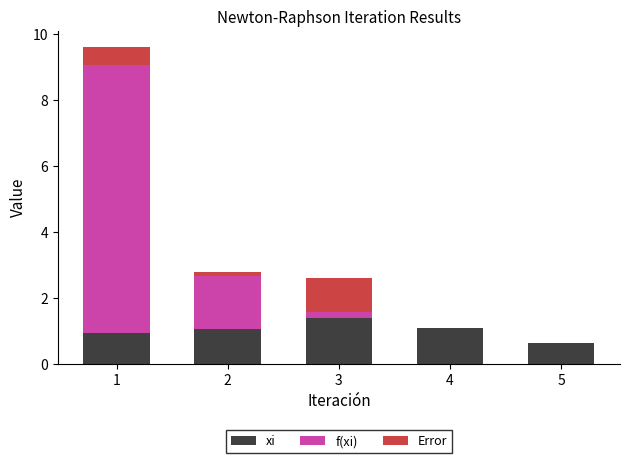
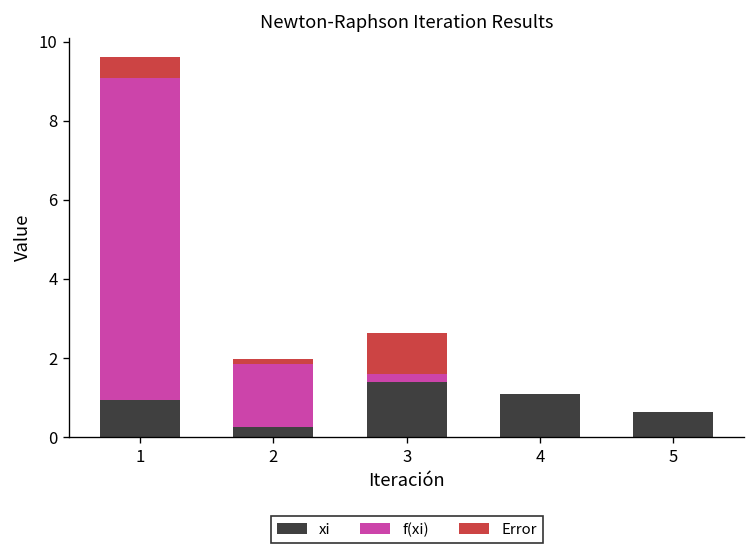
xi, 2: 1.1 -> 0.3
